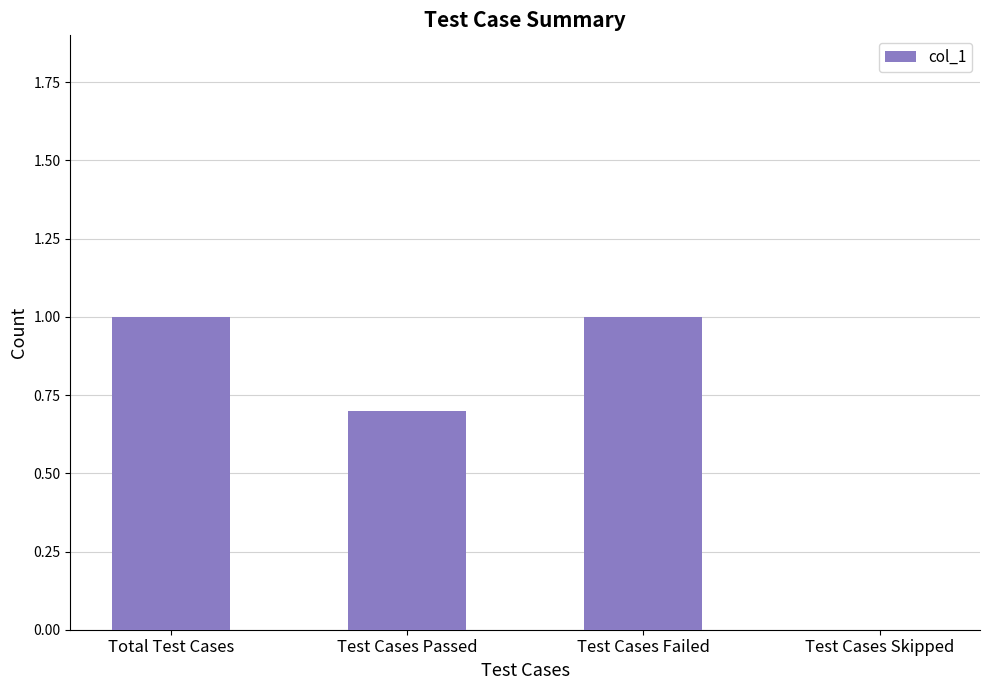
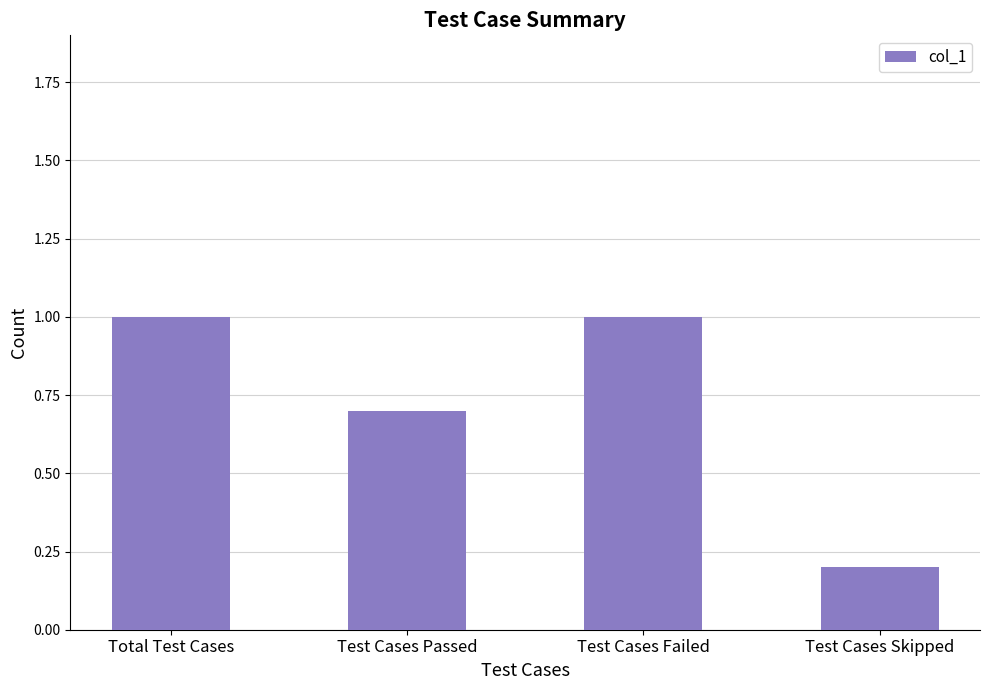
Test Cases Skipped: 0.0 -> 0.2
